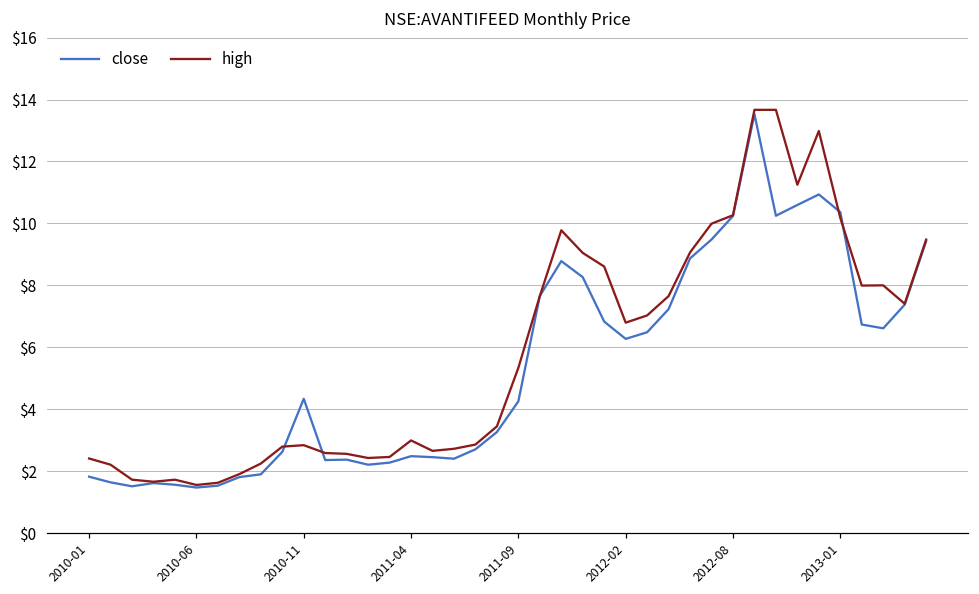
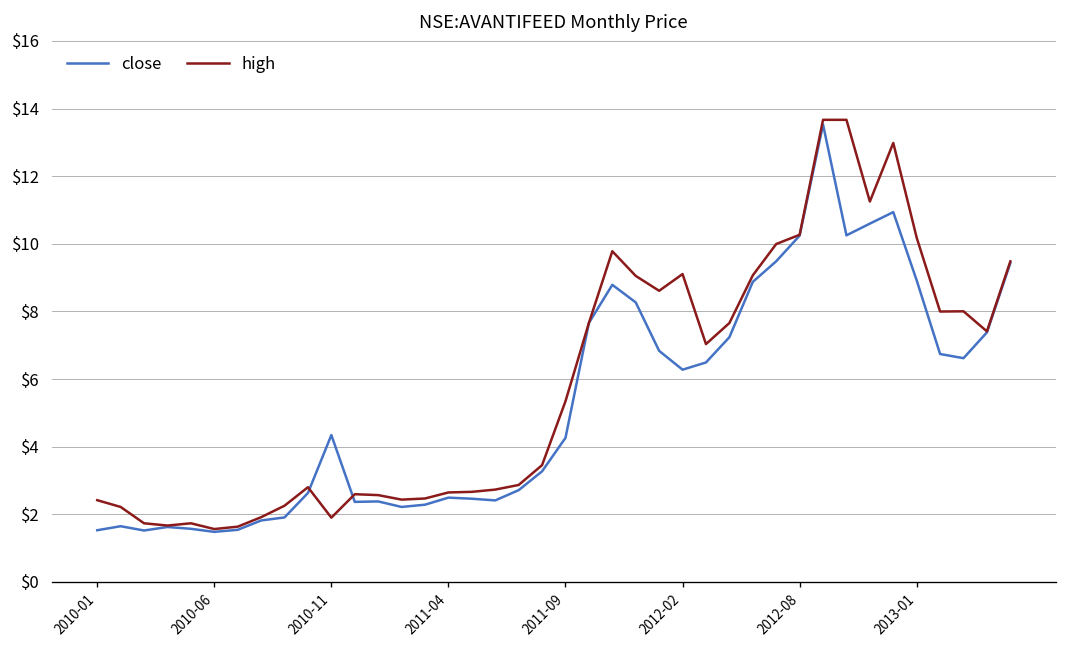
close, 2010-01: $1.8 -> $1.5
high, 2010-11: $2.8 -> $1.9
high, 2011-04: $3.0 -> $2.6
high, 2012-02: $6.8 -> $9.1
close, 2013-01: $10.4 -> $8.9
